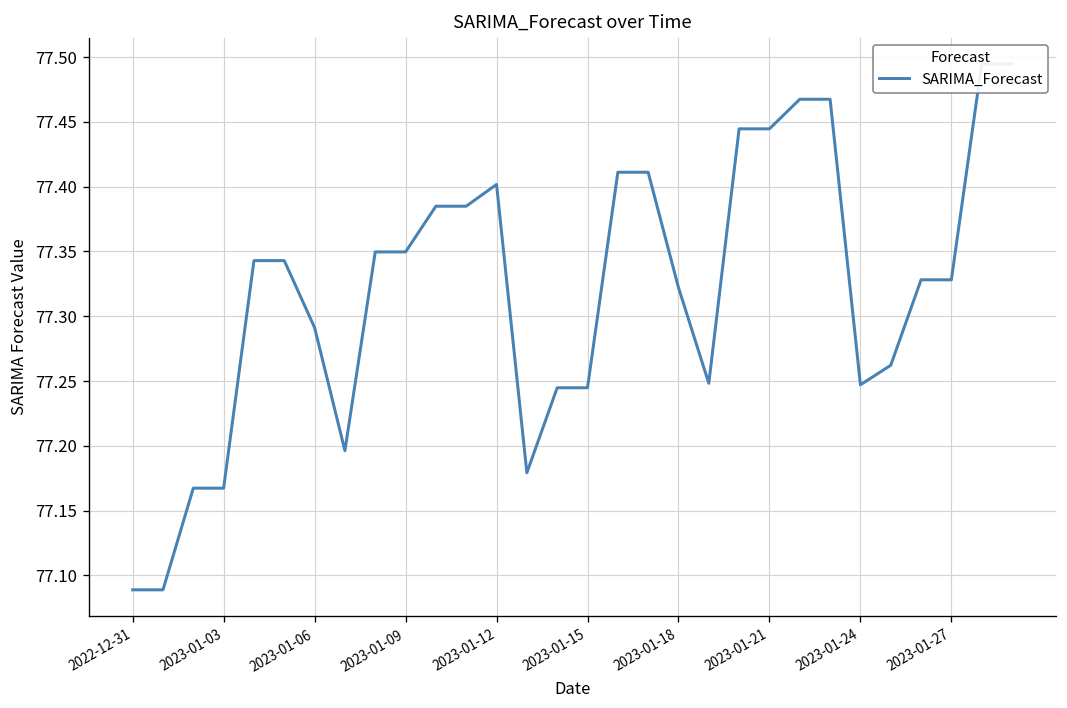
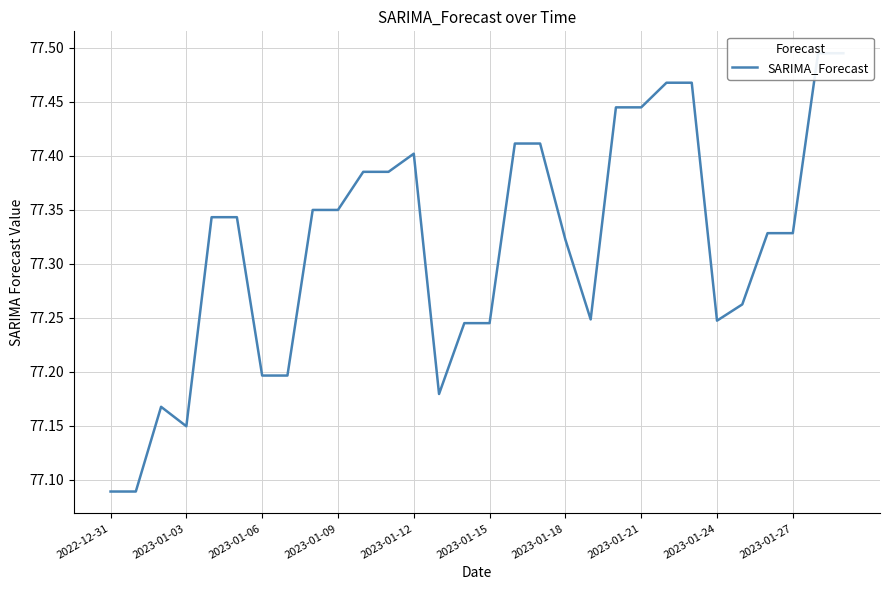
2023-01-03: 77.167 -> 77.149
2023-01-06: 77.291 -> 77.196
